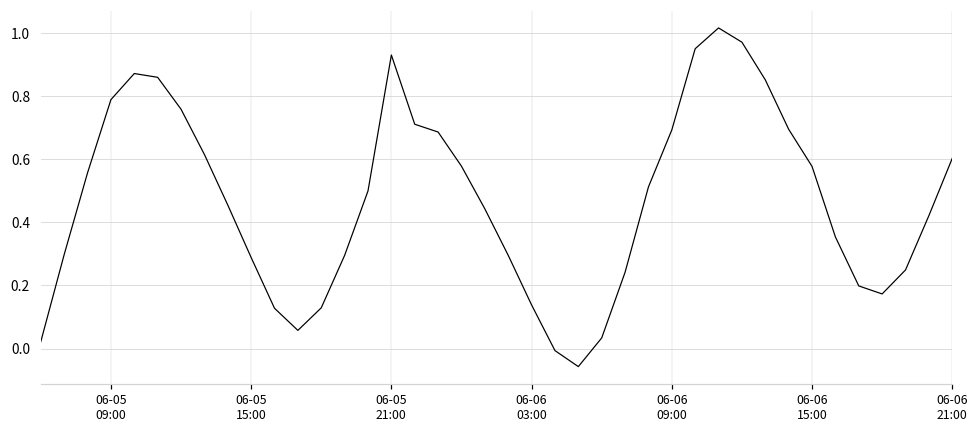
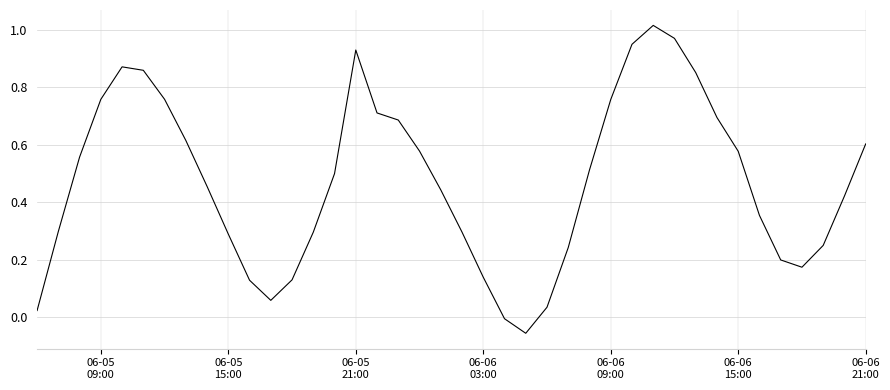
06-05 09:00: 0.79 -> 0.76
06-06 09:00: 0.69 -> 0.76
